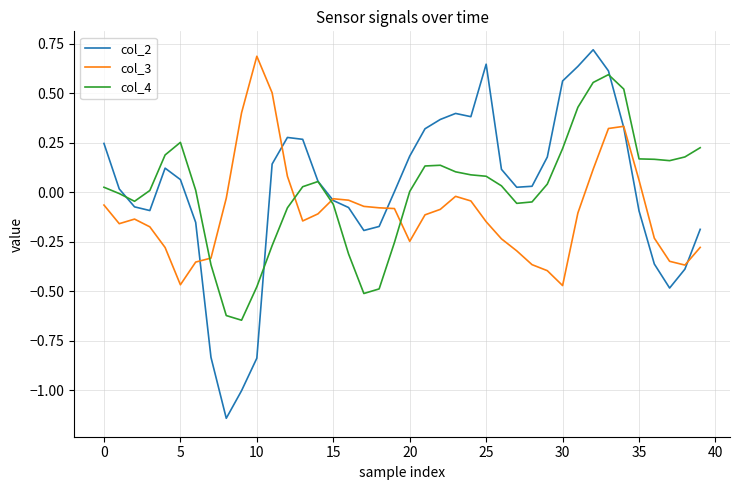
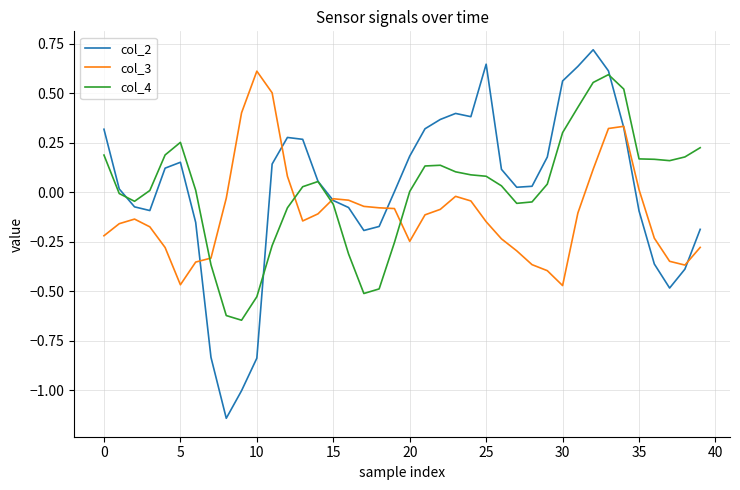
col_2, 0: 0.25 -> 0.32
col_3, 0: -0.07 -> -0.22
col_4, 0: 0.02 -> 0.19
col_2, 5: 0.06 -> 0.15
col_3, 10: 0.69 -> 0.61
col_4, 10: -0.48 -> -0.53
col_4, 30: 0.22 -> 0.30
col_3, 35: 0.06 -> 0.01
